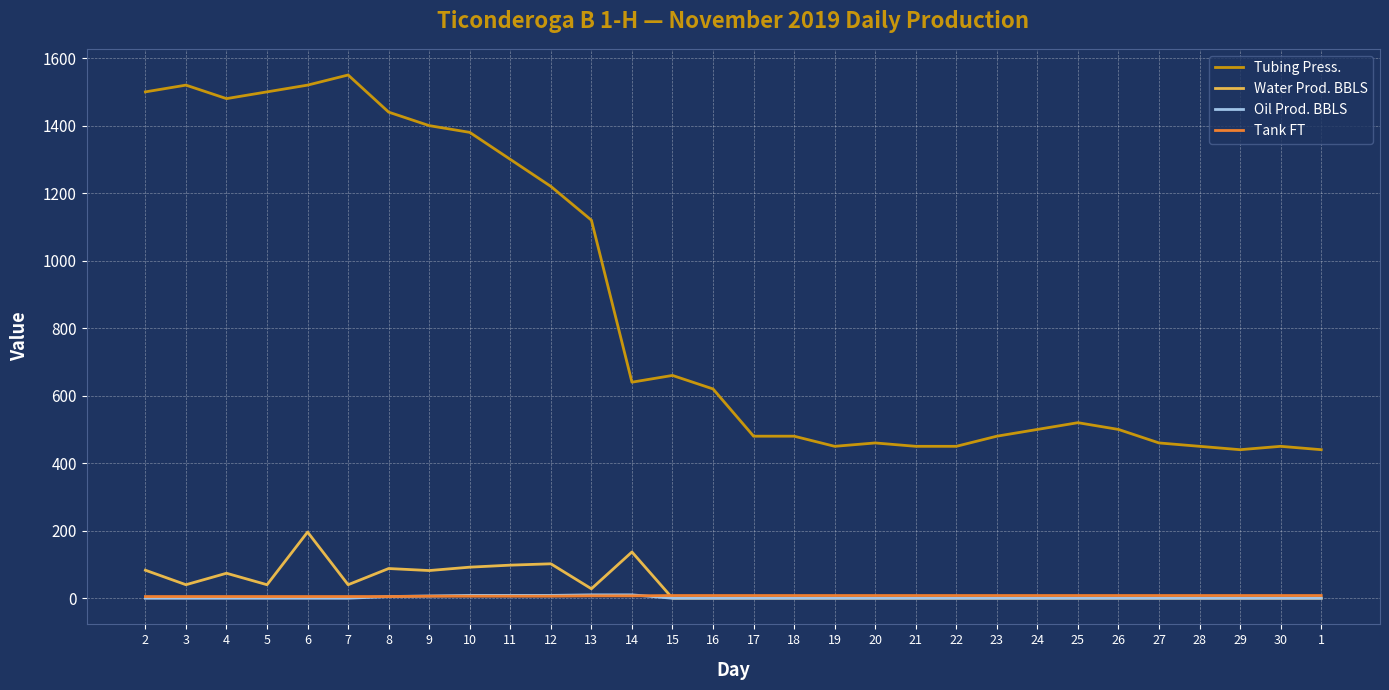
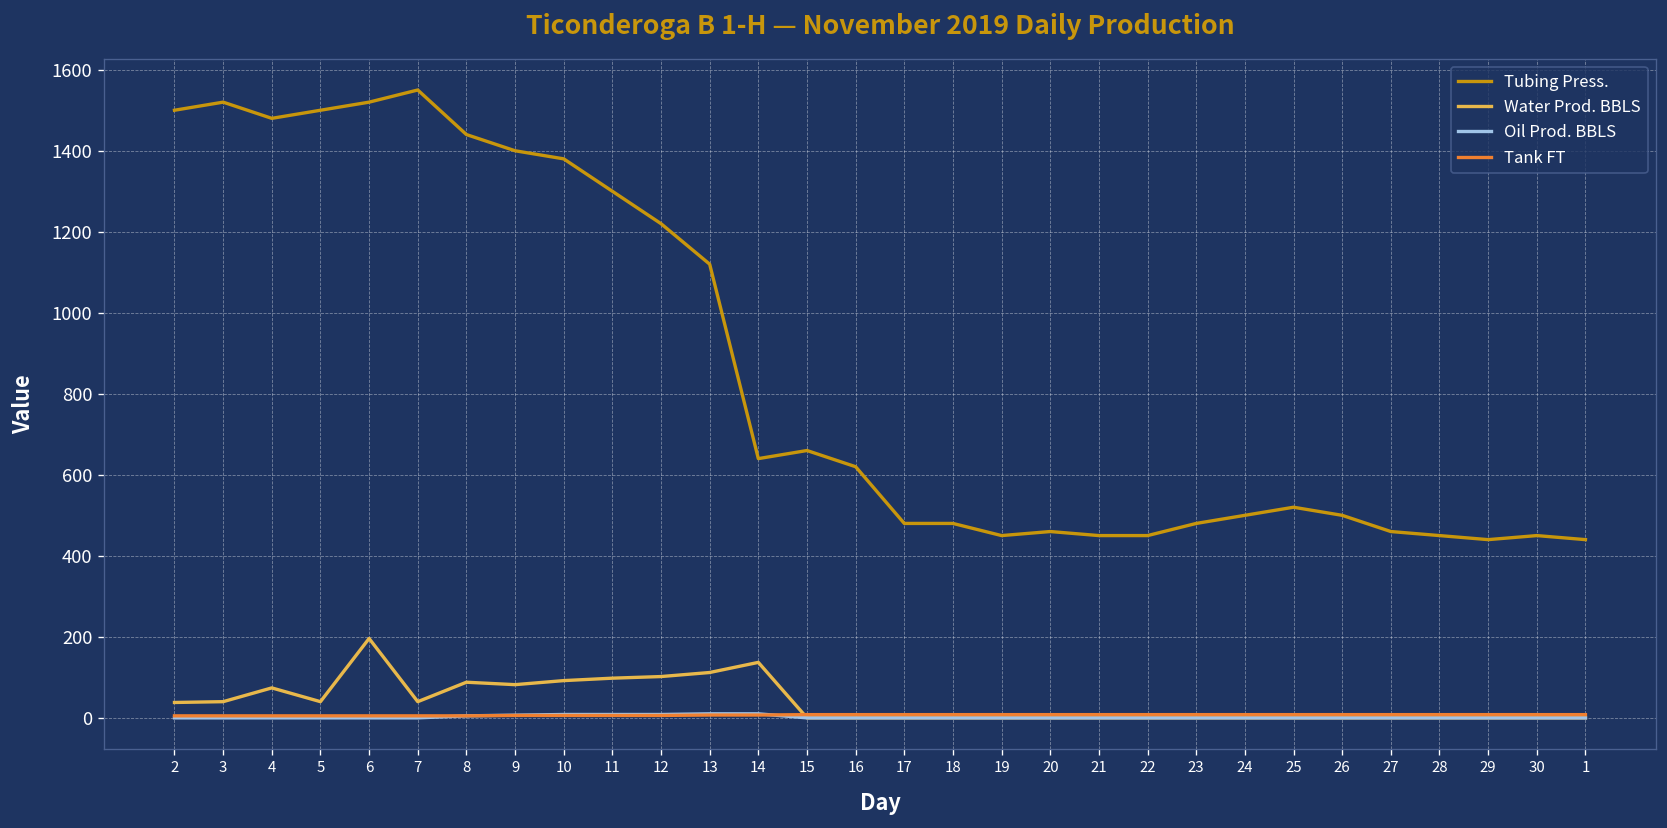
Water Prod. BBLS, 2: 80 -> 40
Water Prod. BBLS, 13: 30 -> 110
